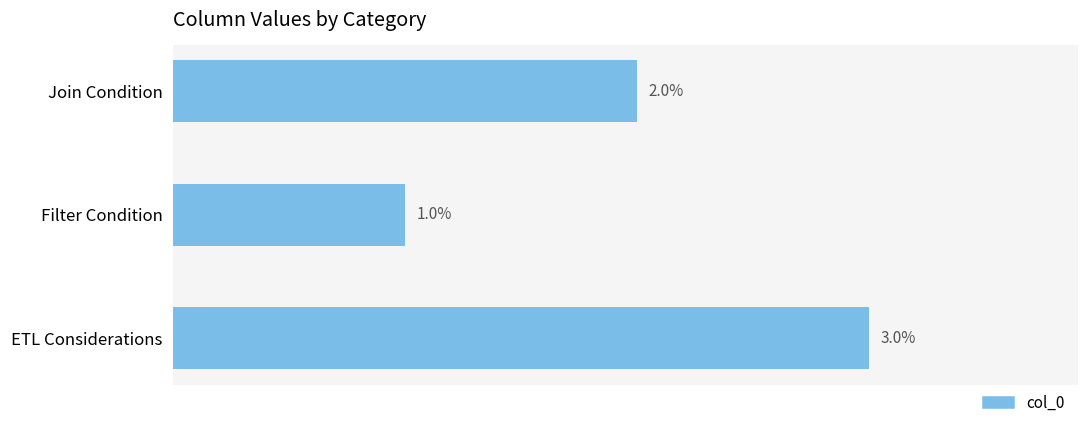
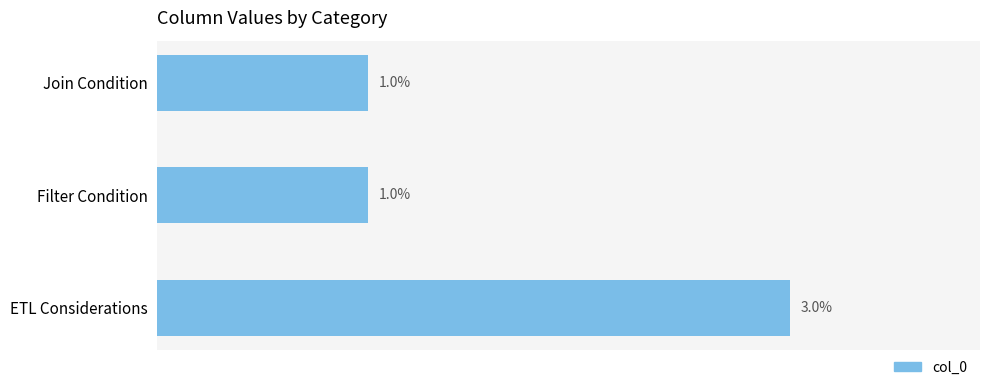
Join Condition: 2.0% -> 1.0%
